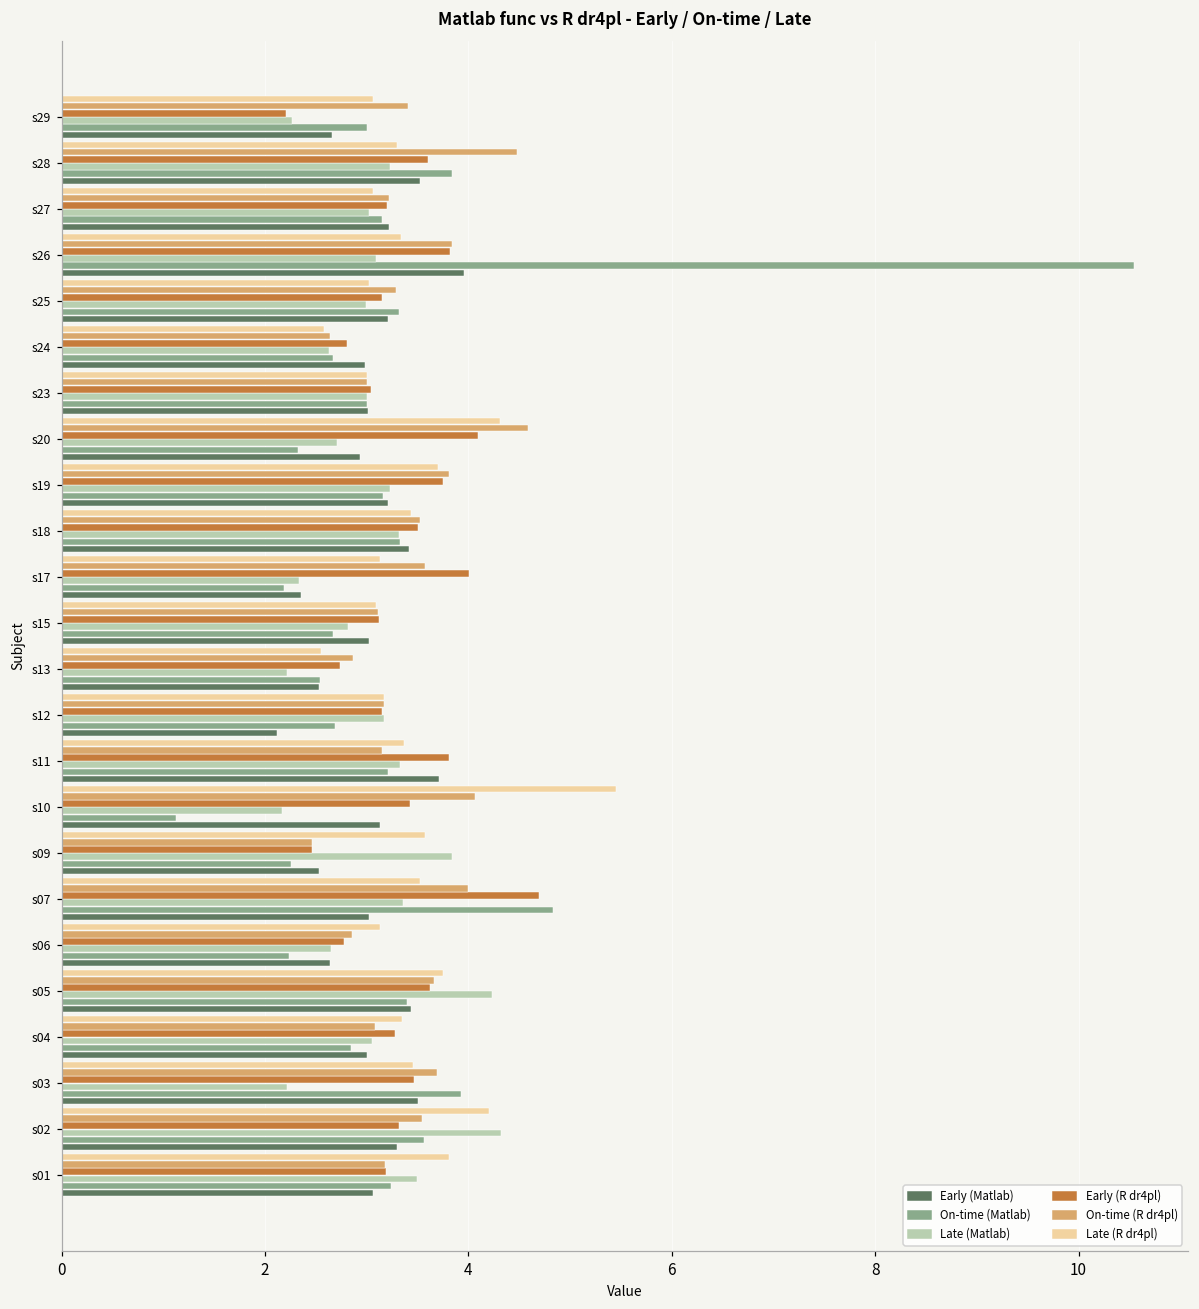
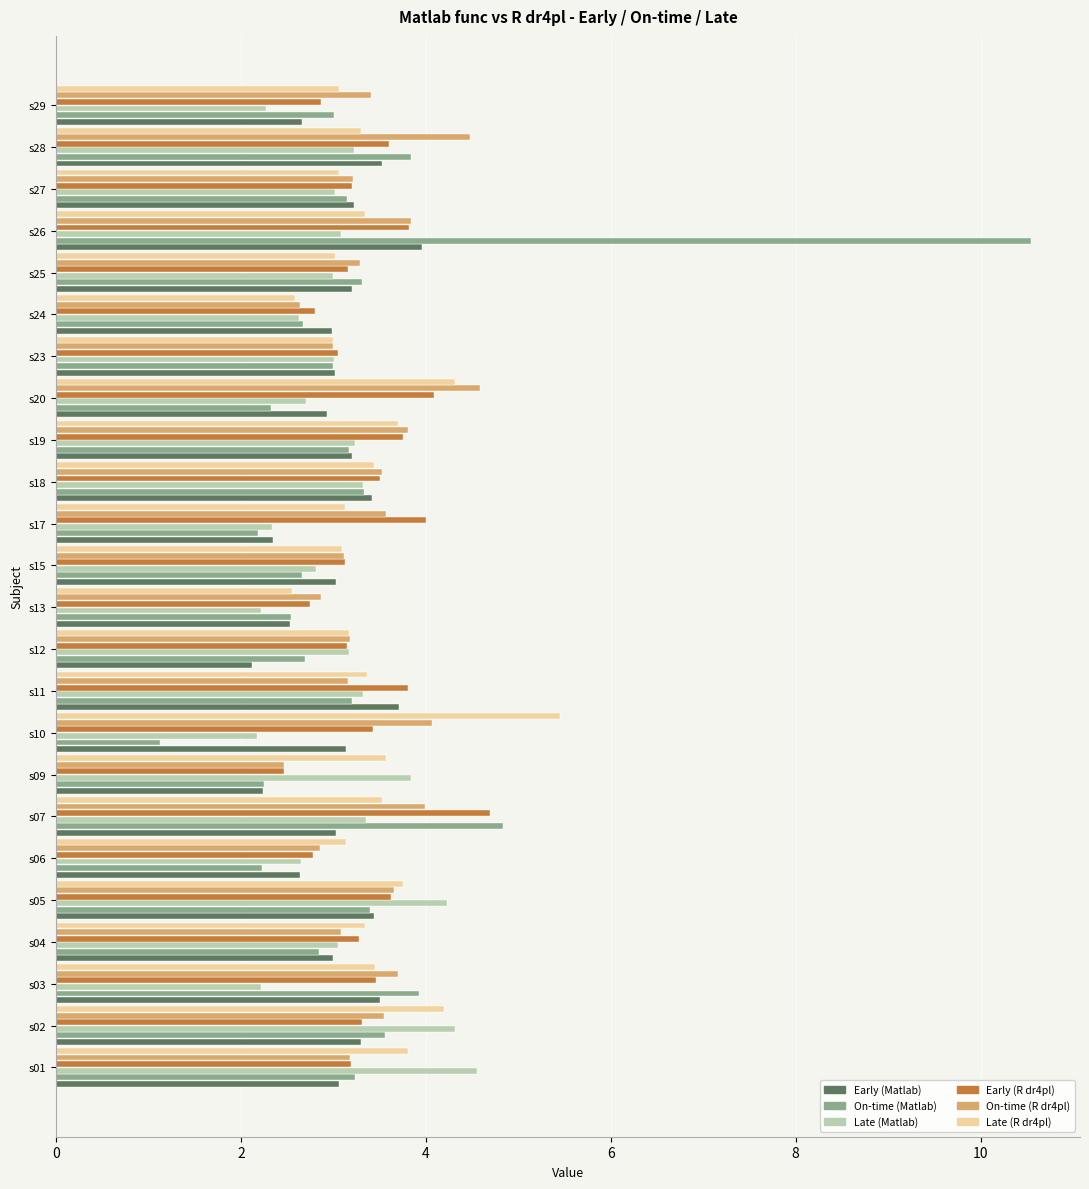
Early (R dr4pl), s29: 2.2 -> 2.9
Early (Matlab), s09: 2.5 -> 2.2
Late (Matlab), s01: 3.5 -> 4.6
